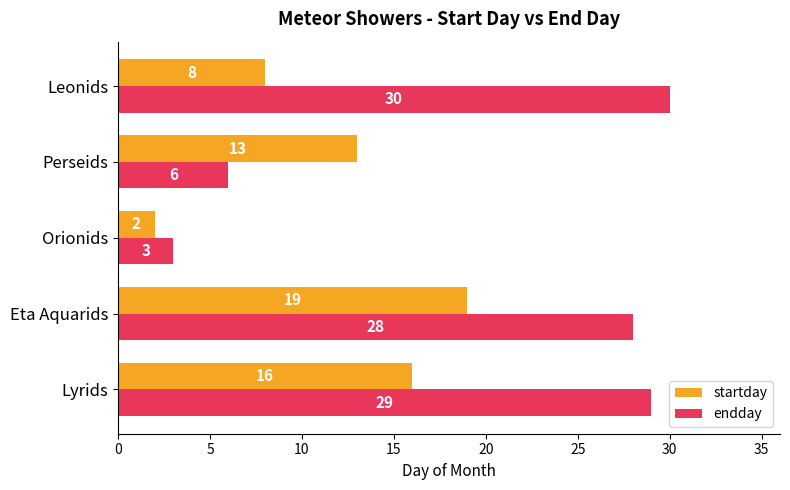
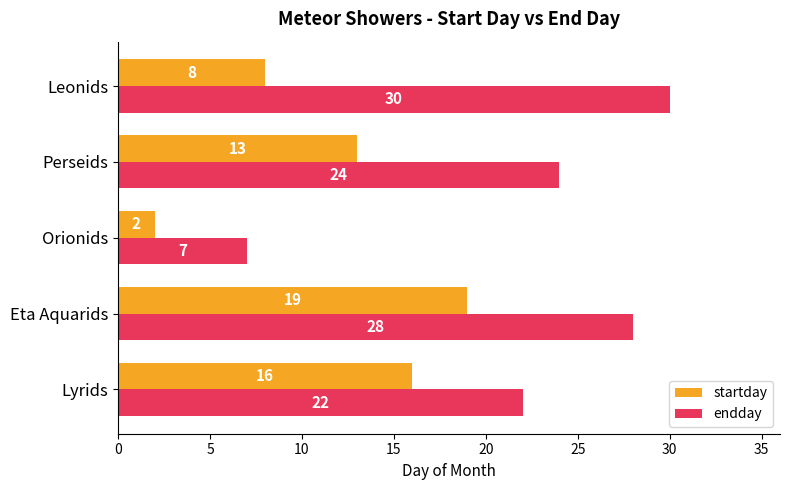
endday, Perseids: 6 -> 24
endday, Orionids: 3 -> 7
endday, Lyrids: 29 -> 22
